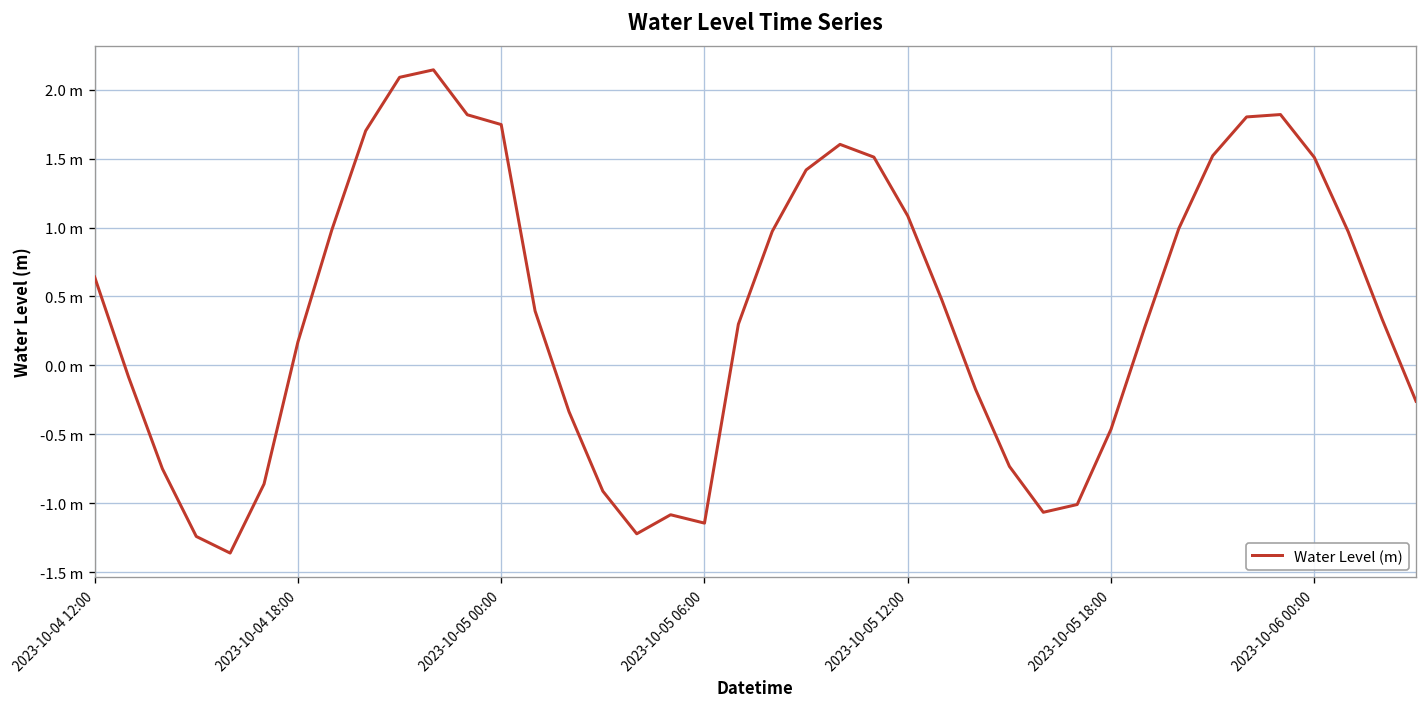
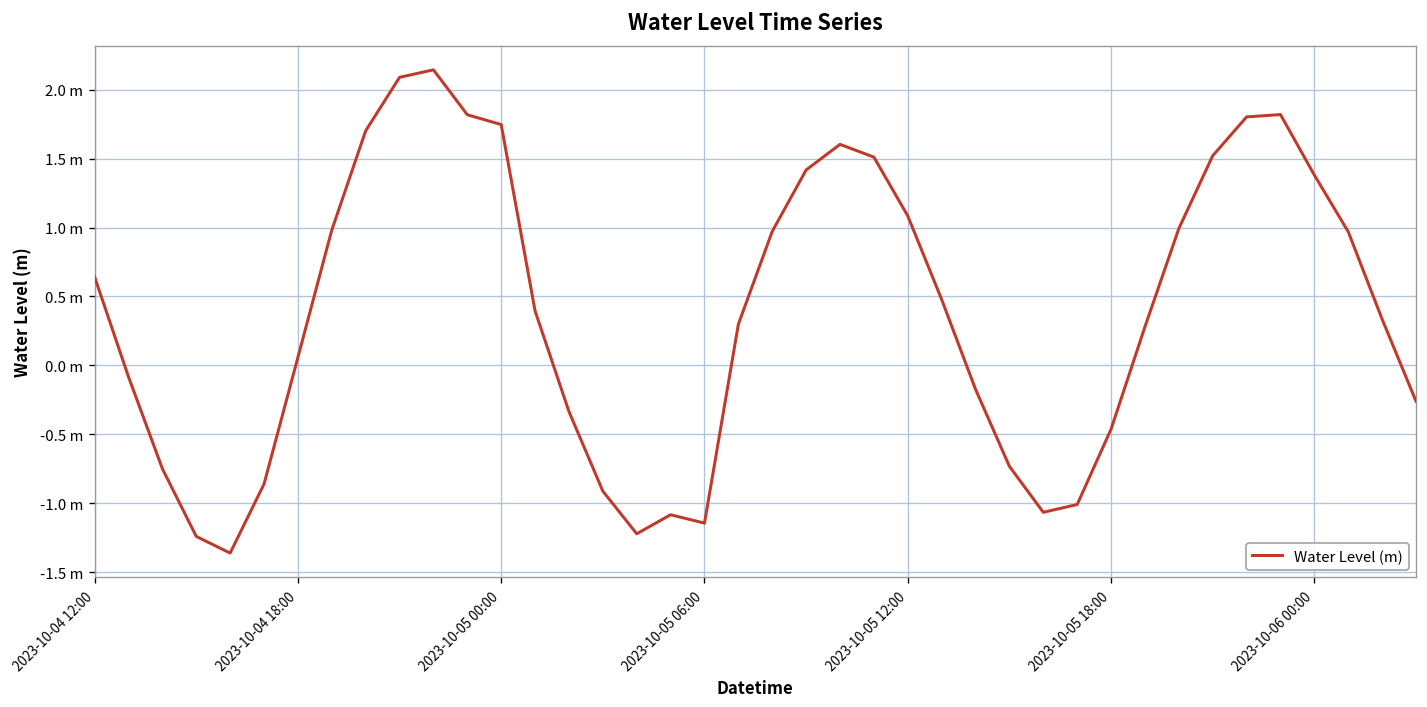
2023-10-04 18:00: 0.17 m -> 0.06 m
2023-10-06 00:00: 1.51 m -> 1.38 m
